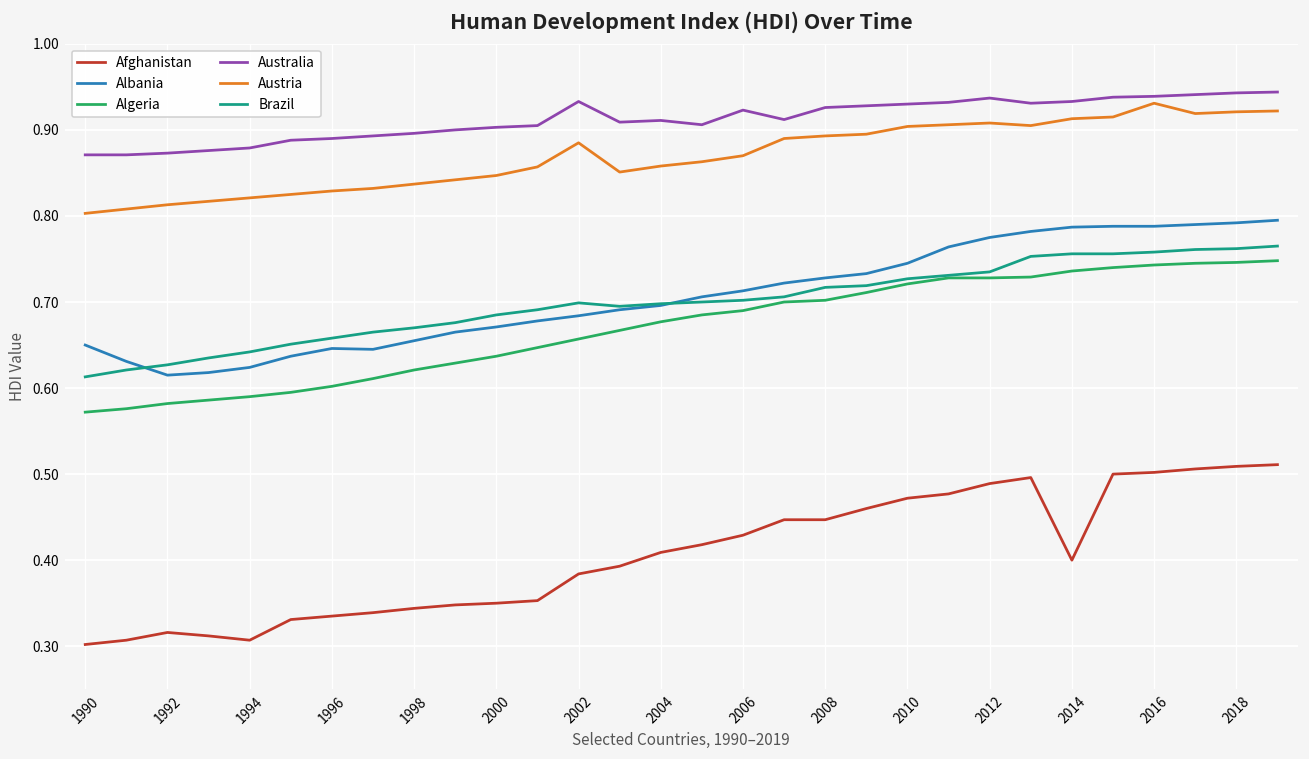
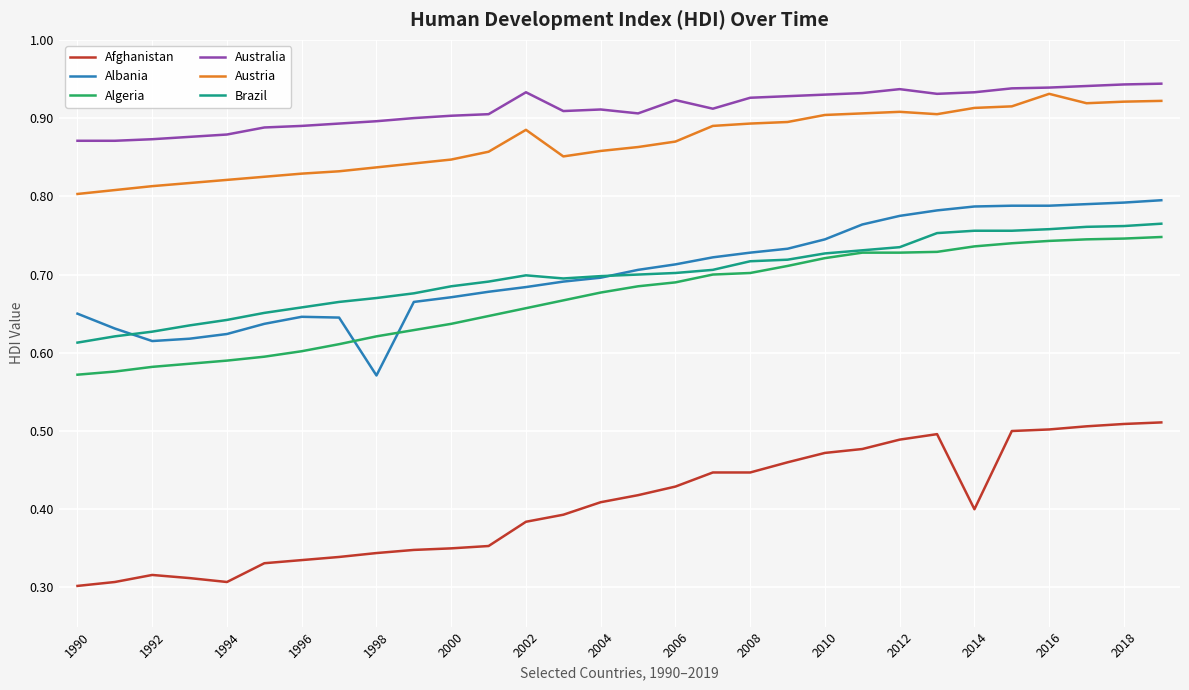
Albania, 1998: 0.66 -> 0.57
